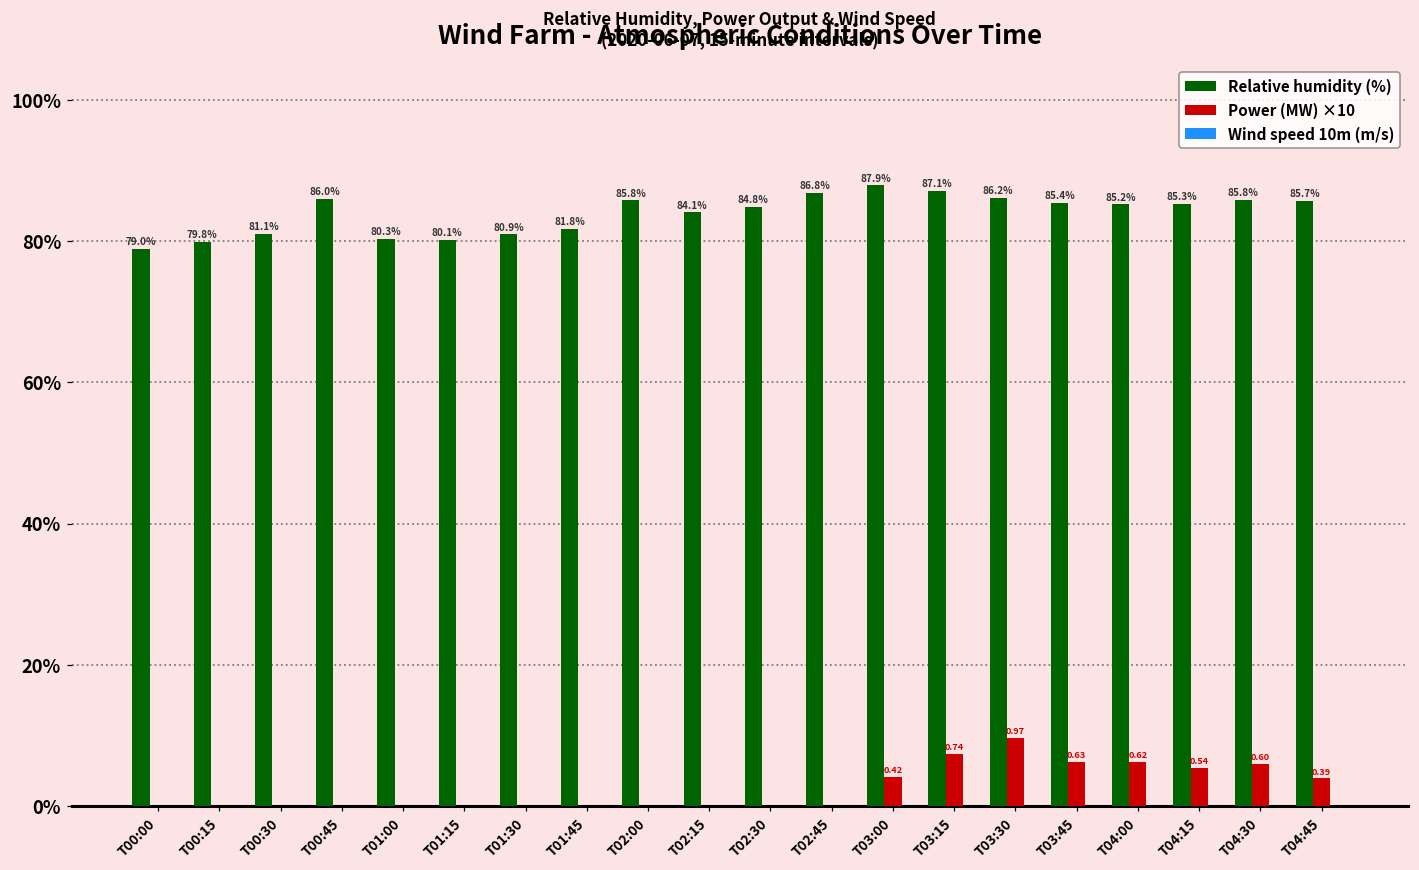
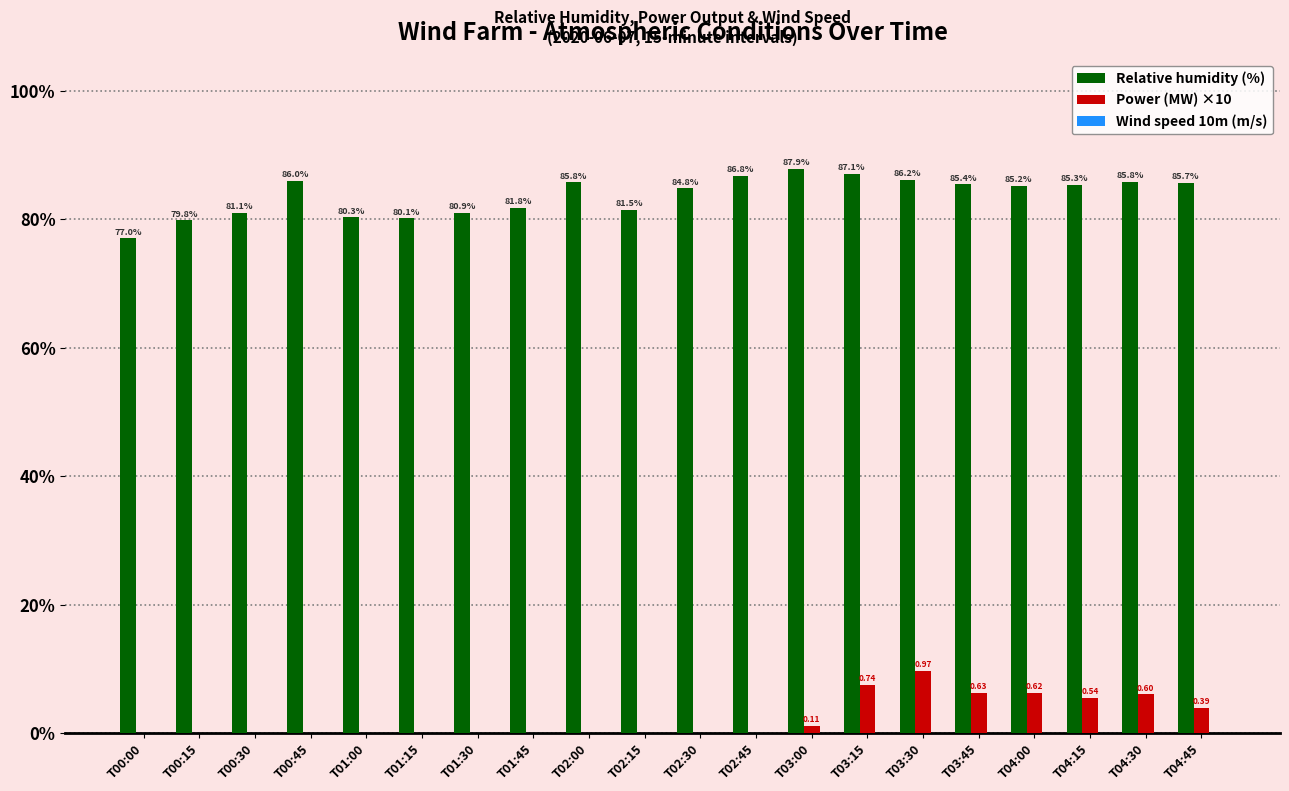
Relative humidity (%), T00:00: 79.0% -> 77.0%
Relative humidity (%), T02:15: 84.1% -> 81.5%
Power (MW) ×10, T03:00: 0.42 -> 0.11
